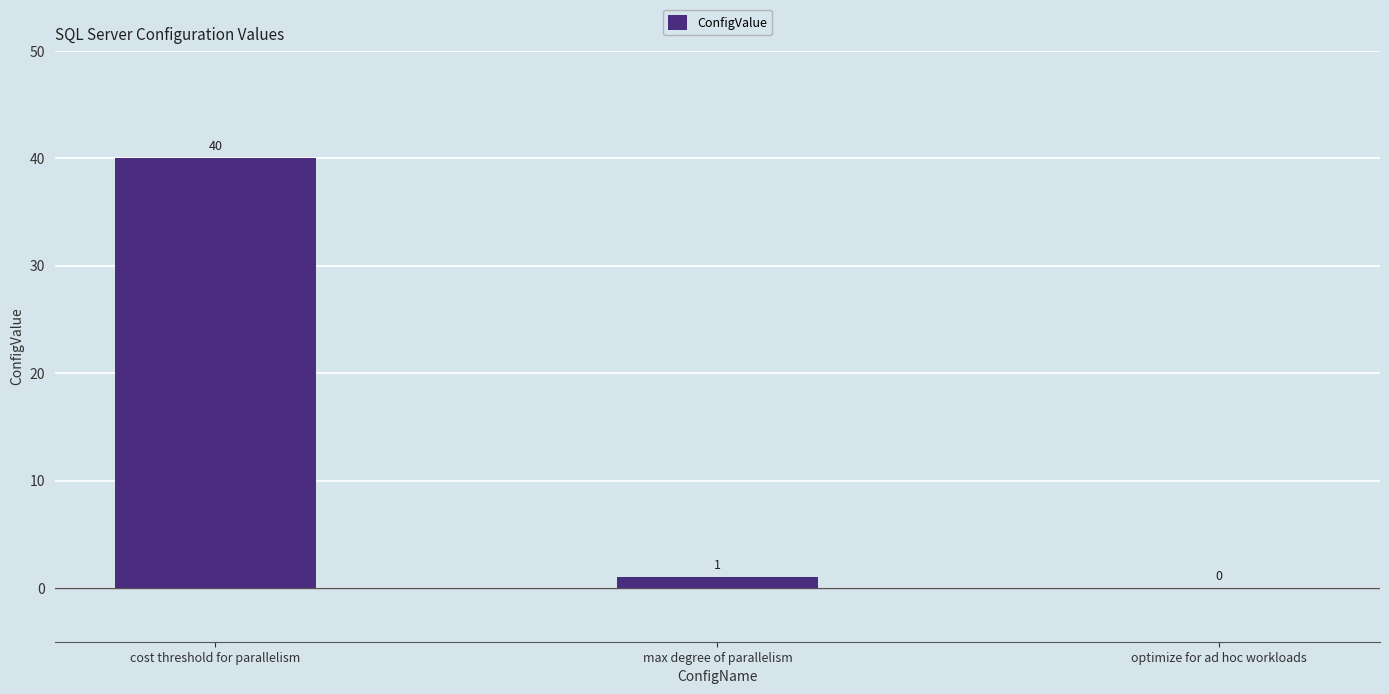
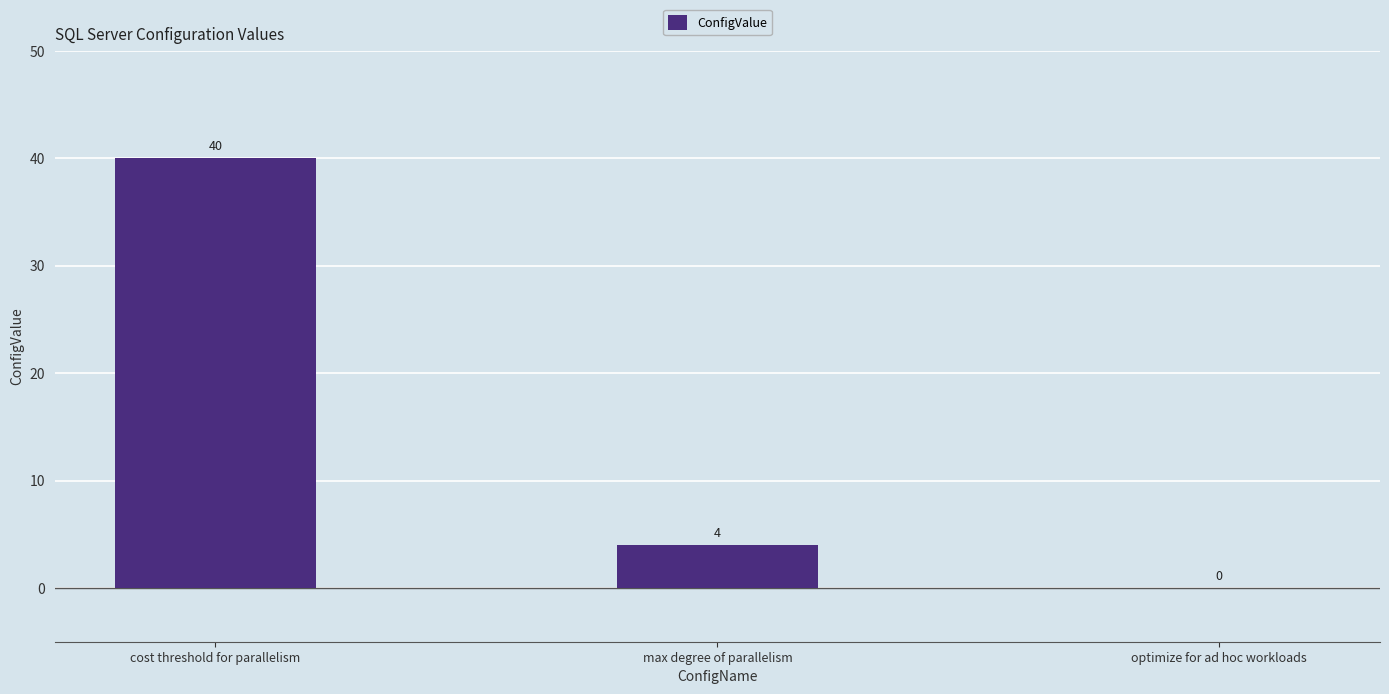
max degree of parallelism: 1 -> 4
